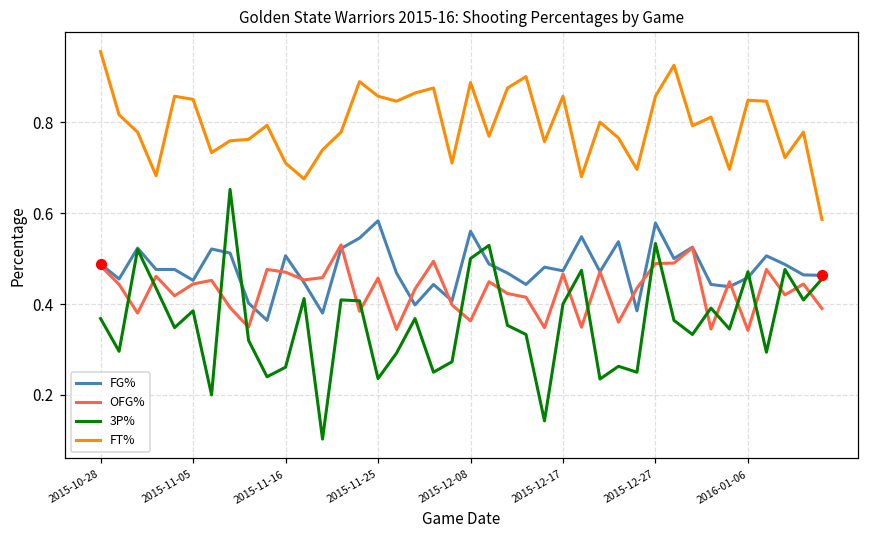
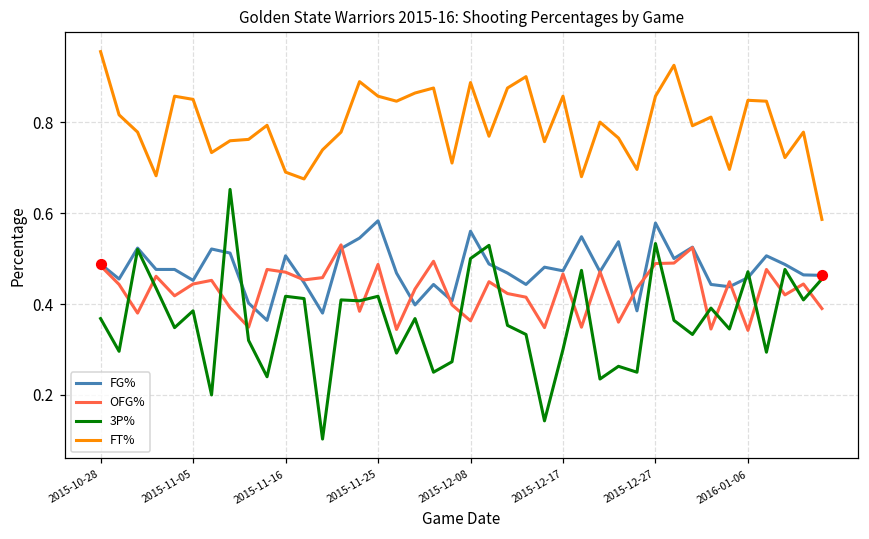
3P%, 2015-11-16: 0.26 -> 0.42
FT%, 2015-11-16: 0.71 -> 0.69
OFG%, 2015-11-25: 0.46 -> 0.49
3P%, 2015-11-25: 0.24 -> 0.42
3P%, 2015-12-17: 0.4 -> 0.3
